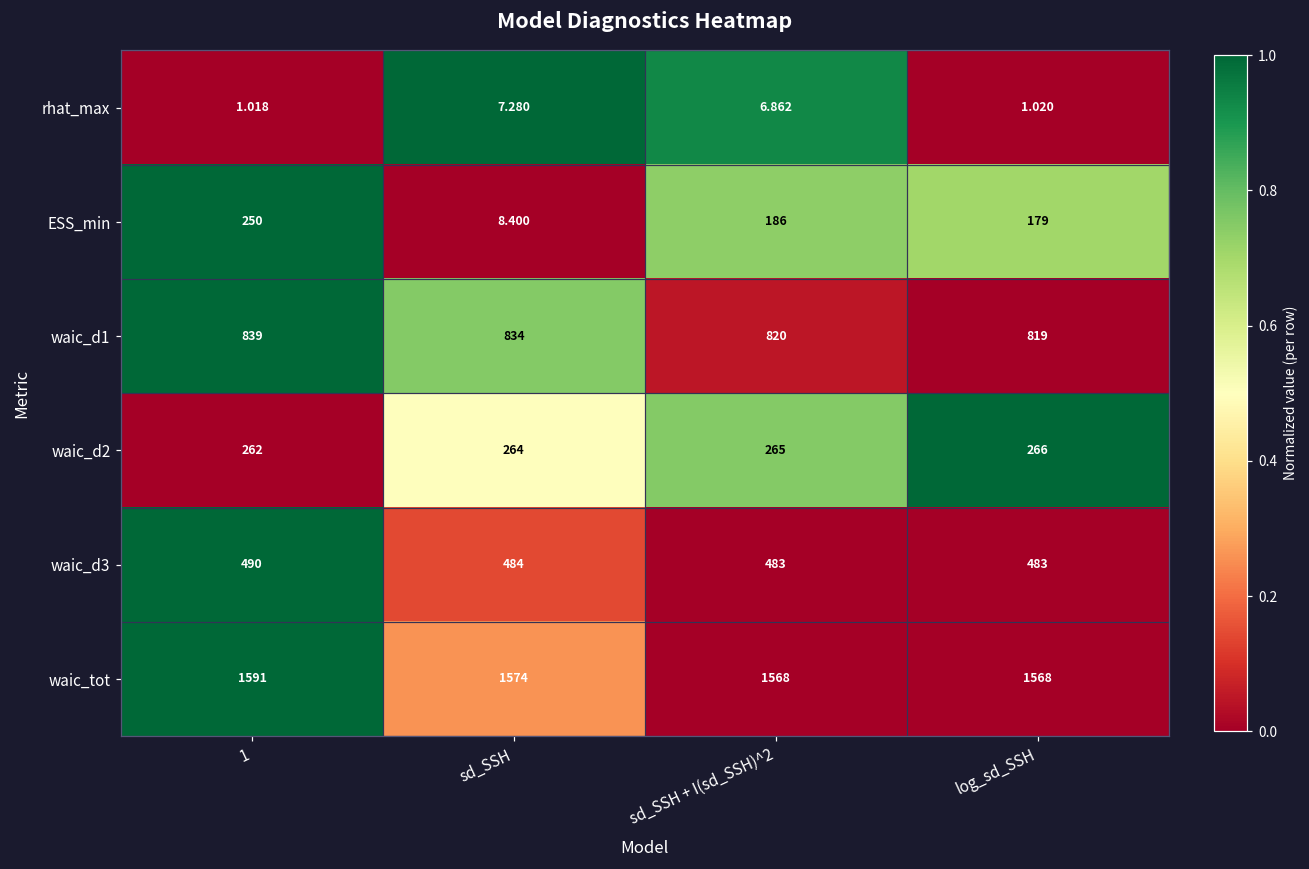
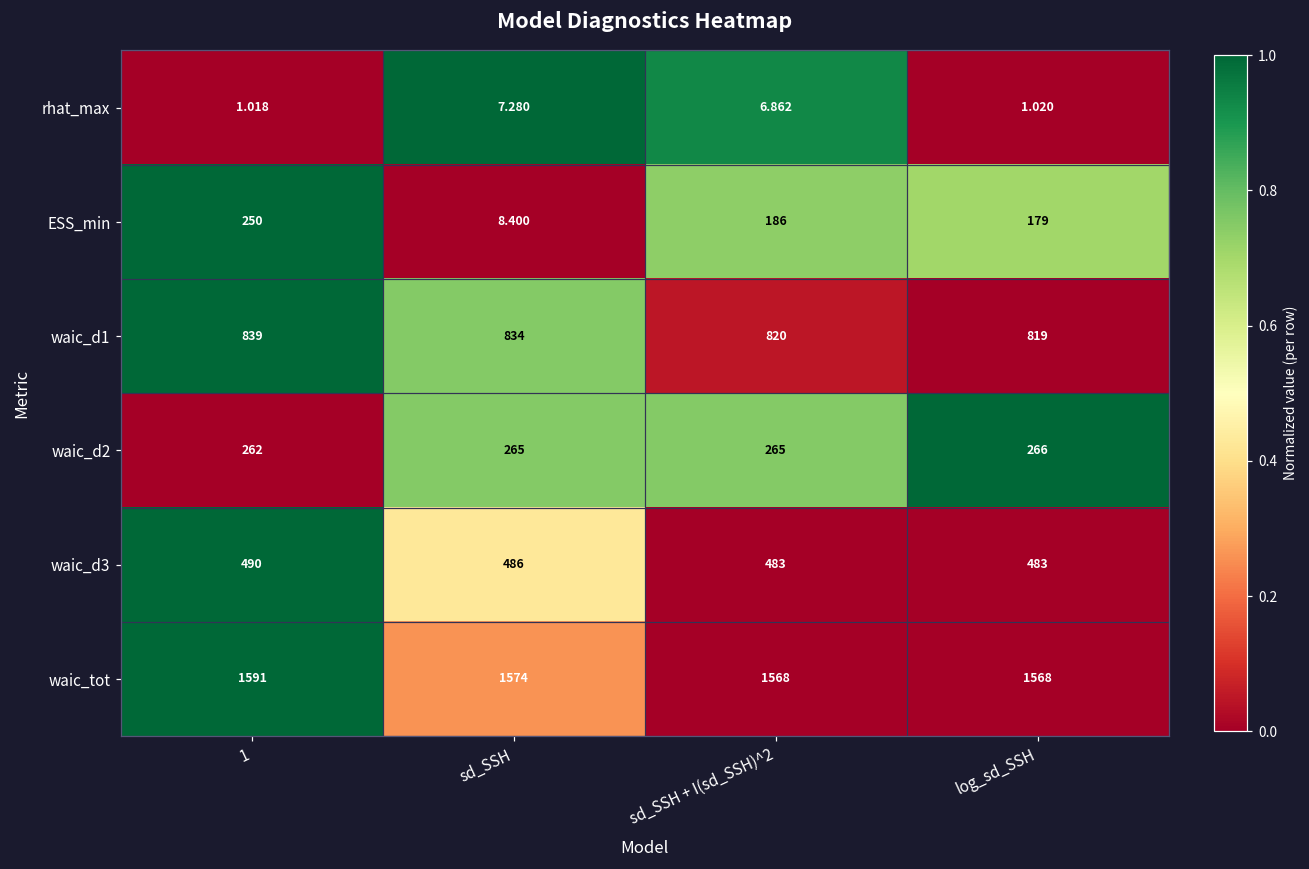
waic_d2, sd_SSH: 264 -> 265
waic_d3, sd_SSH: 484 -> 486
